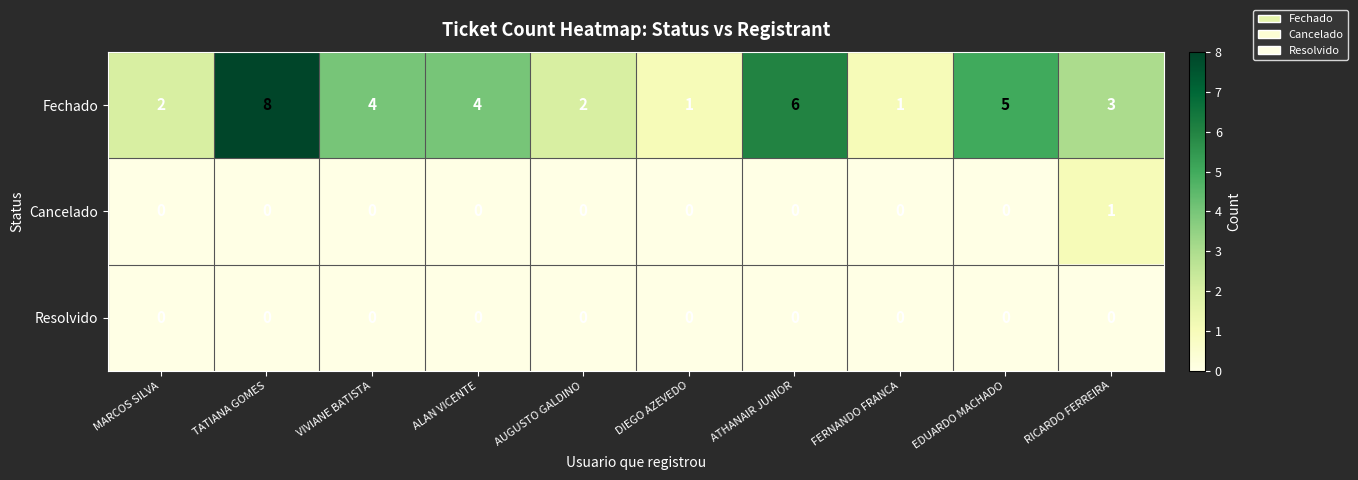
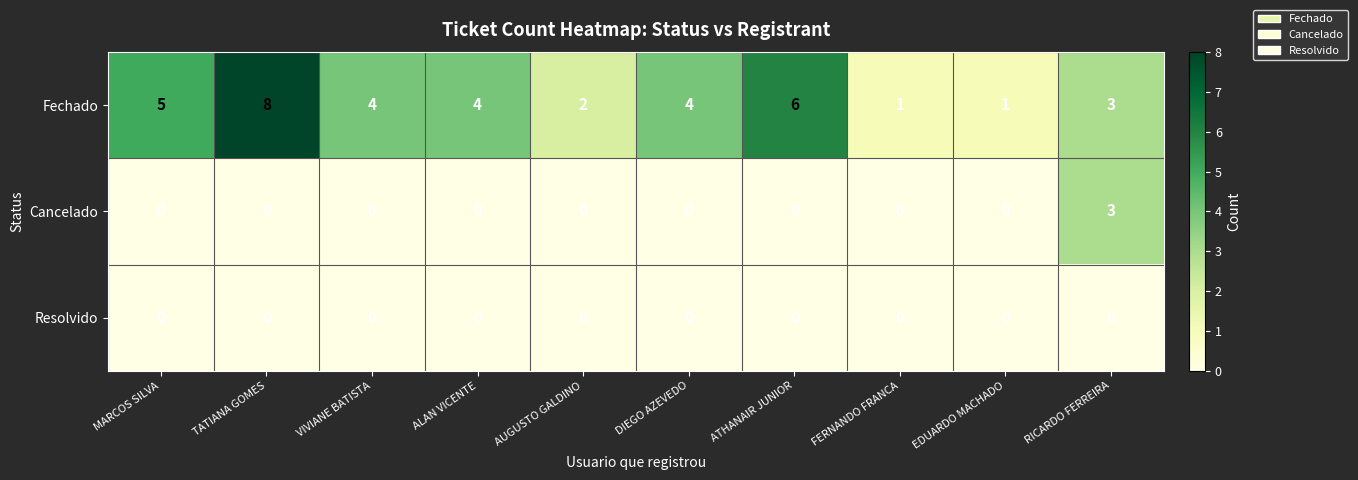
Fechado, MARCOS SILVA: 2 -> 5
Fechado, DIEGO AZEVEDO: 1 -> 4
Fechado, EDUARDO MACHADO: 5 -> 1
Cancelado, RICARDO FERREIRA: 1 -> 3
